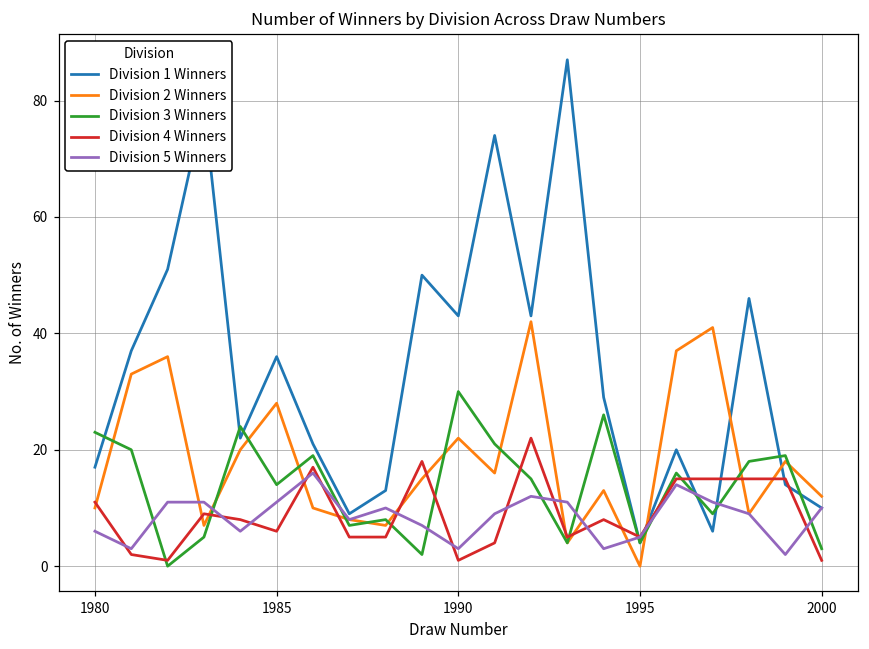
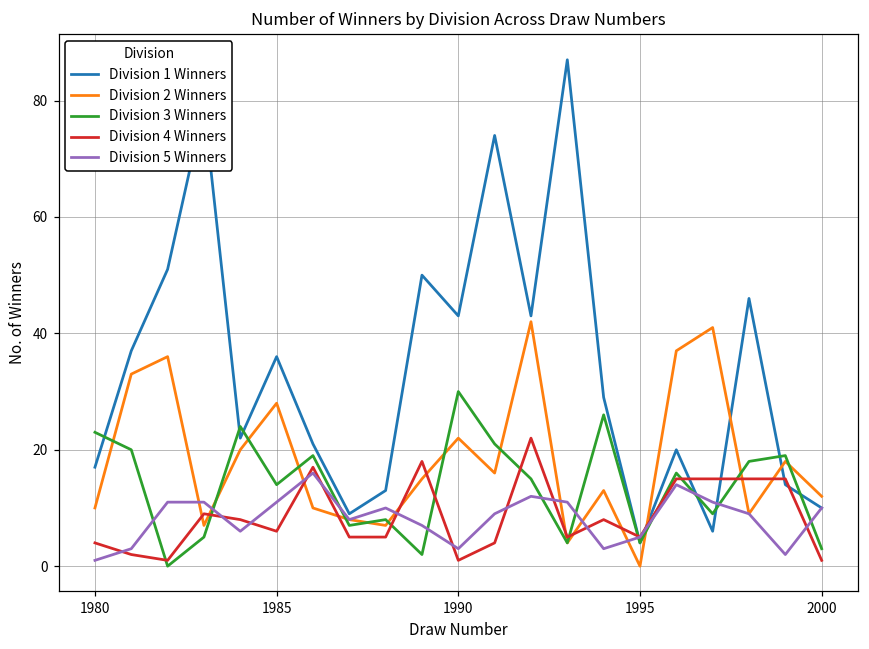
Division 4 Winners, 1980: 11 -> 4
Division 5 Winners, 1980: 6 -> 1
